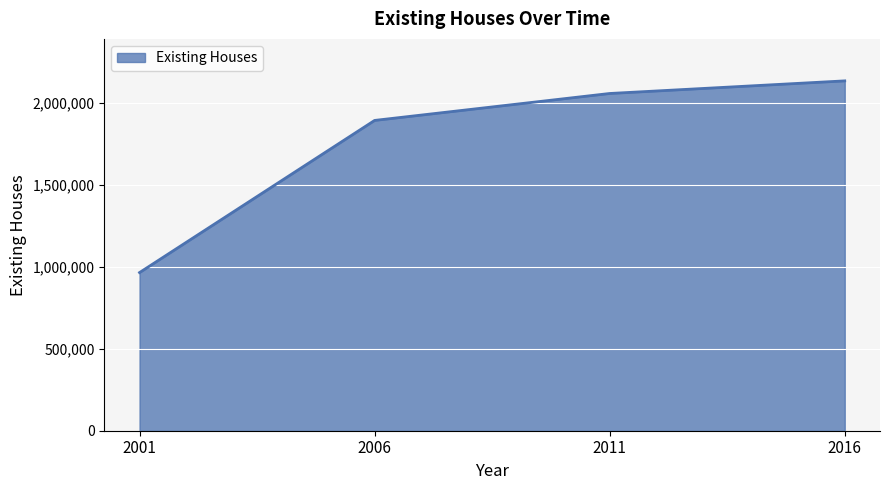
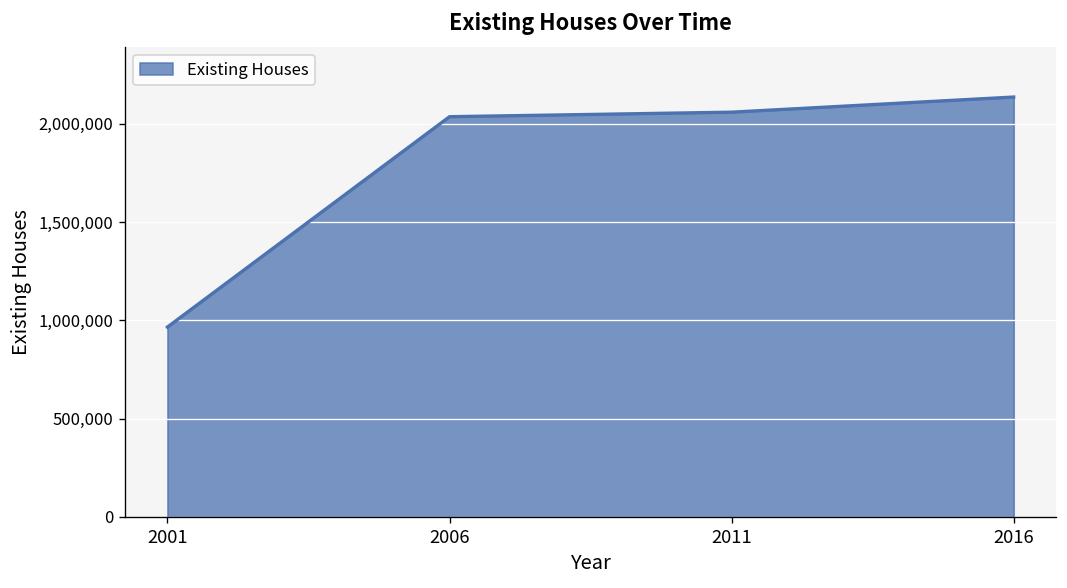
2006: 1,890,000 -> 2,040,000
